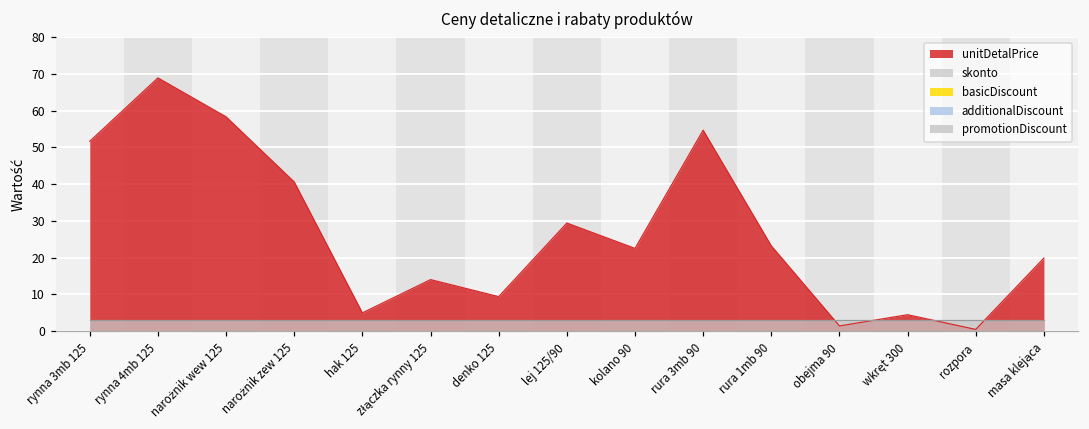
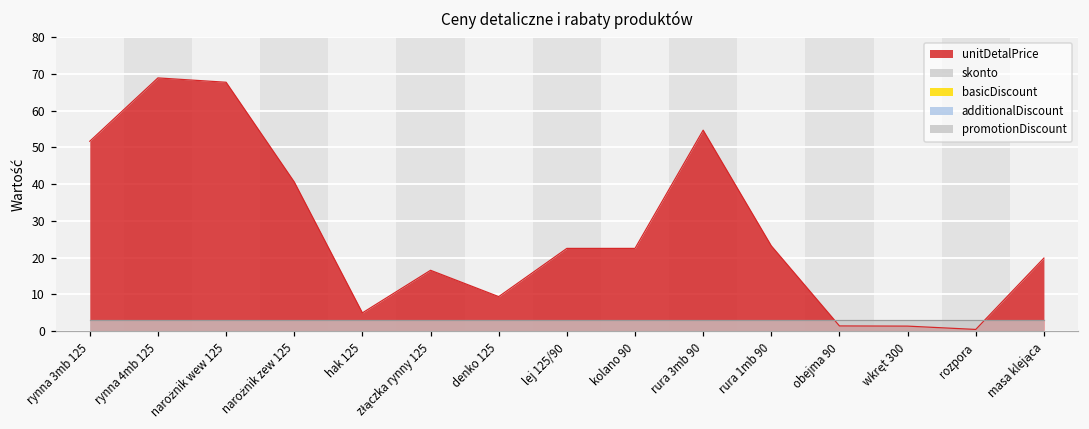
unitDetalPrice, narożnik wew 125: 58 -> 68
unitDetalPrice, złączka rynny 125: 14 -> 17
unitDetalPrice, lej 125/90: 29 -> 23
unitDetalPrice, wkręt 300: 5 -> 1
